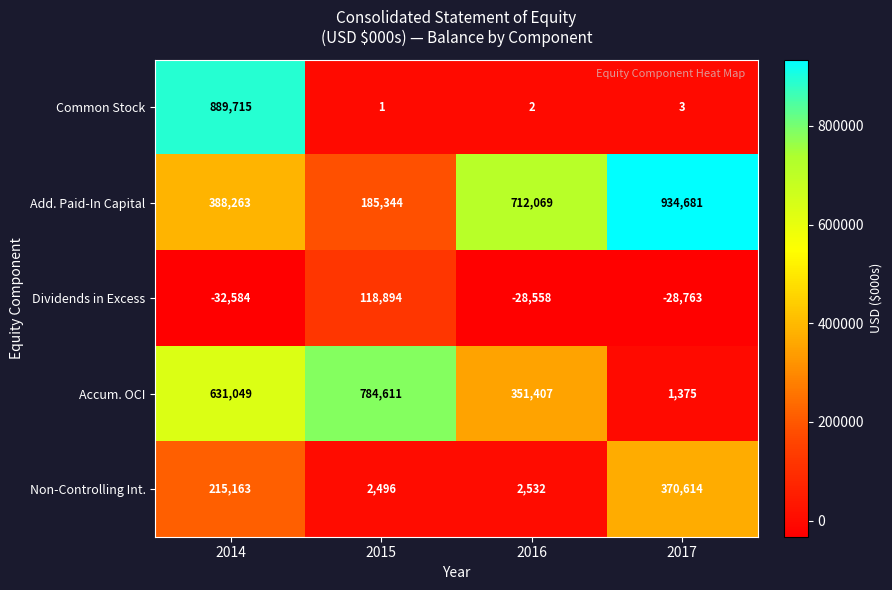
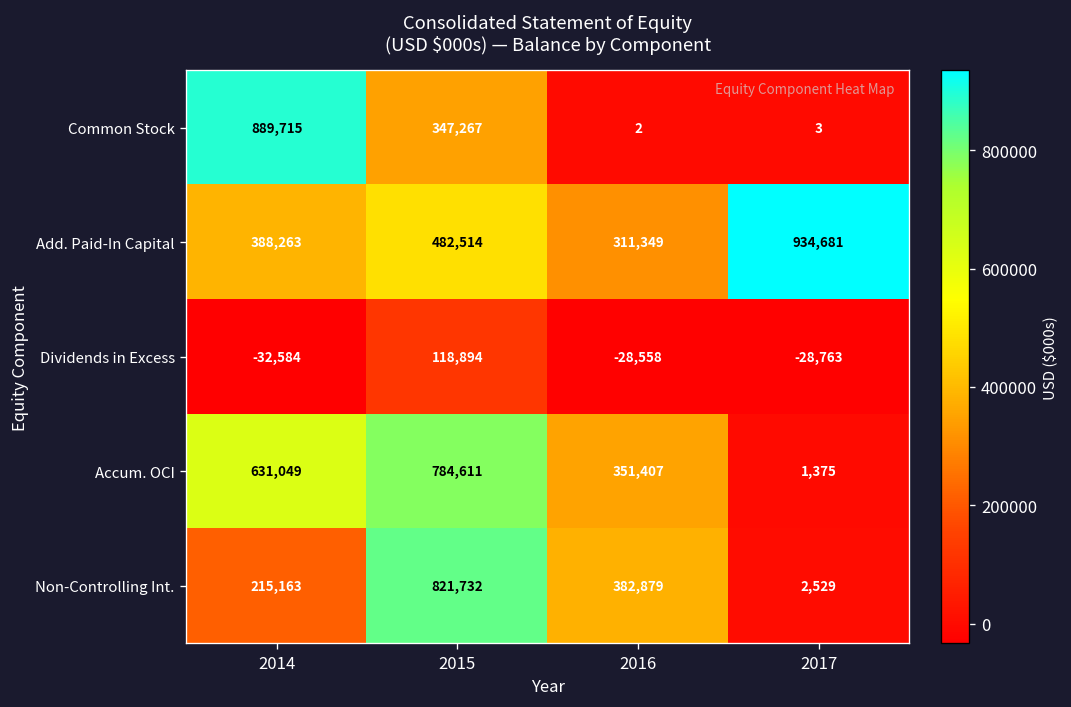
Common Stock, 2015: 1 -> 347,267
Add. Paid-In Capital, 2015: 185,344 -> 482,514
Add. Paid-In Capital, 2016: 712,069 -> 311,349
Non-Controlling Int., 2015: 2,496 -> 821,732
Non-Controlling Int., 2016: 2,532 -> 382,879
Non-Controlling Int., 2017: 370,614 -> 2,529
